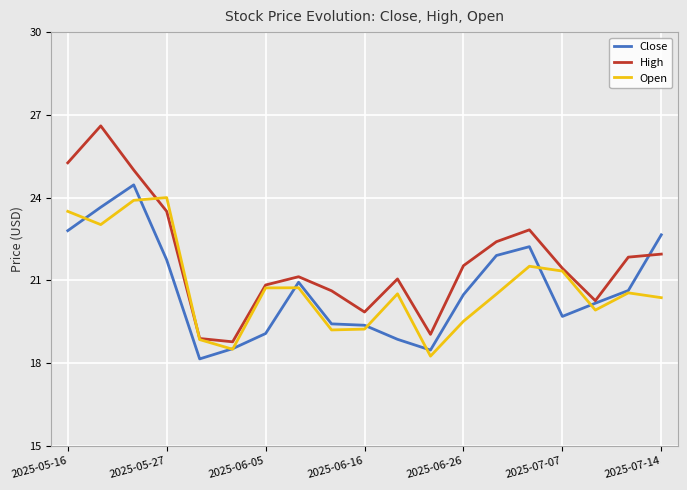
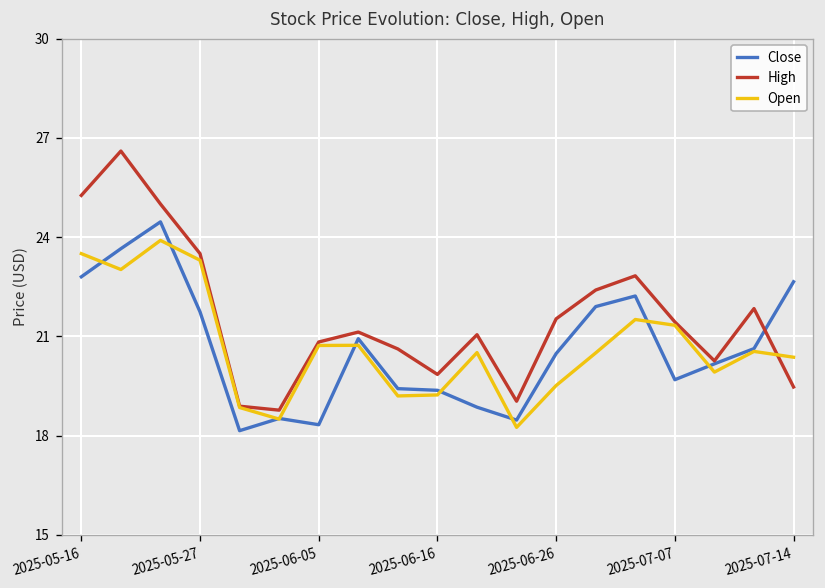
Open, 2025-05-27: 24.0 -> 23.3
Close, 2025-06-05: 19.1 -> 18.3
High, 2025-07-14: 22.0 -> 19.5
